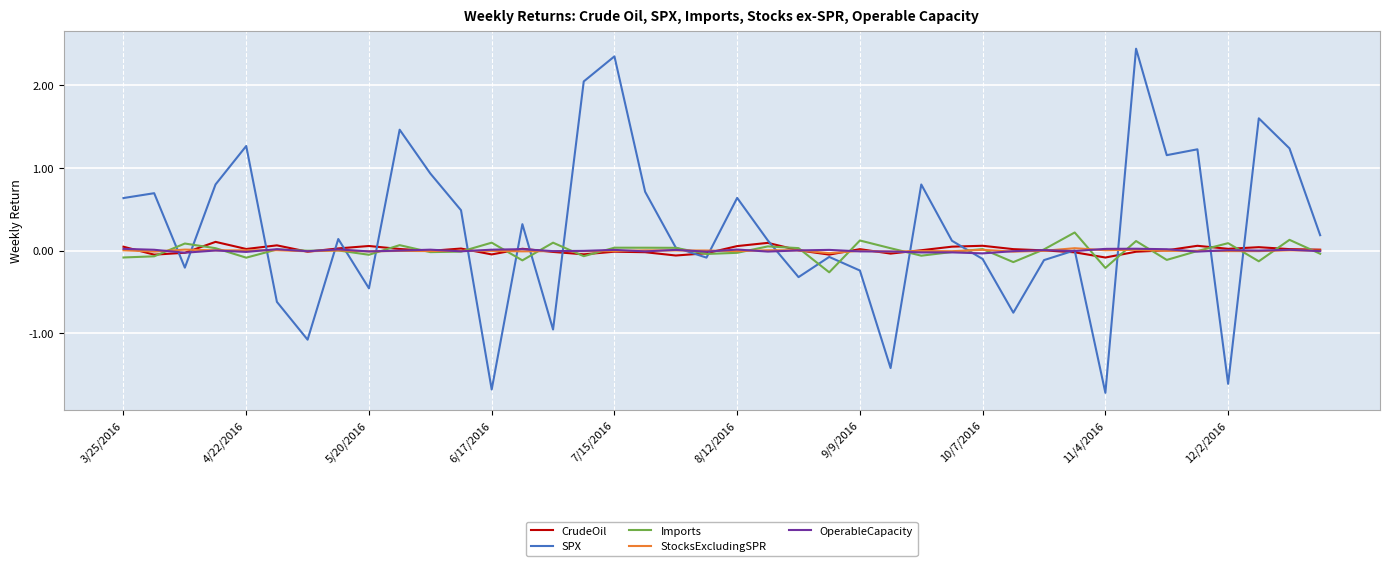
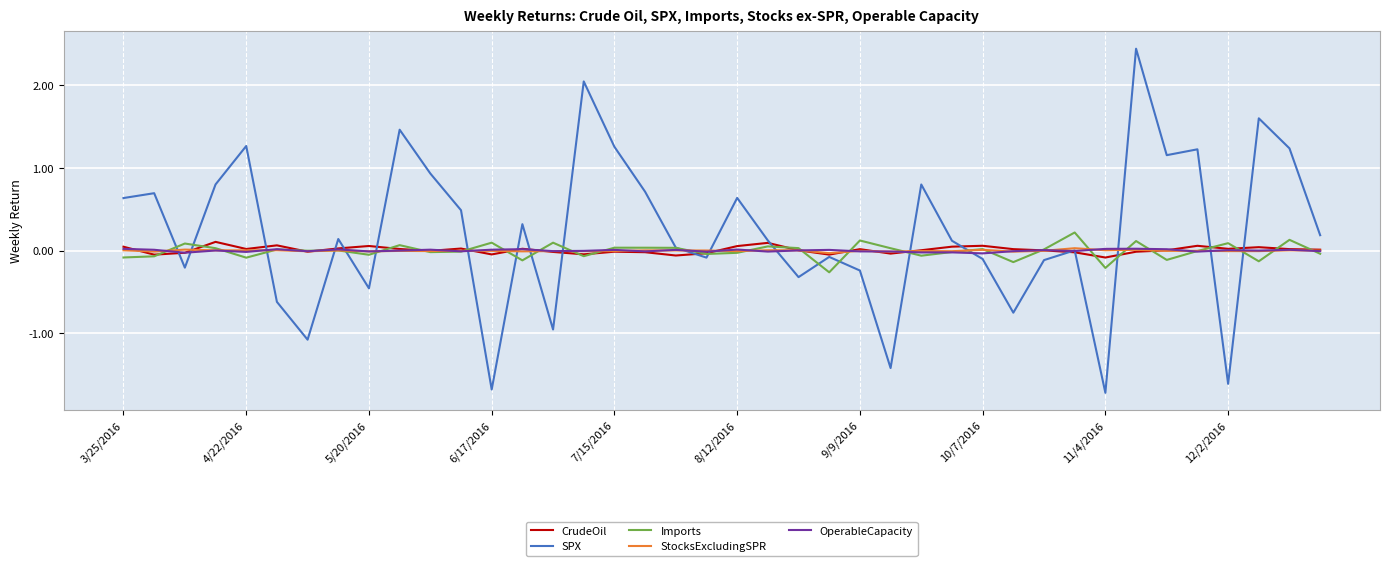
SPX, 7/15/2016: 2.3 -> 1.3
